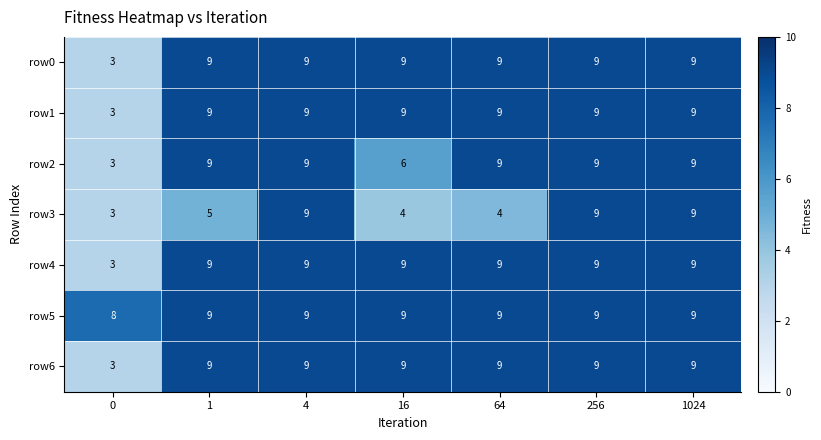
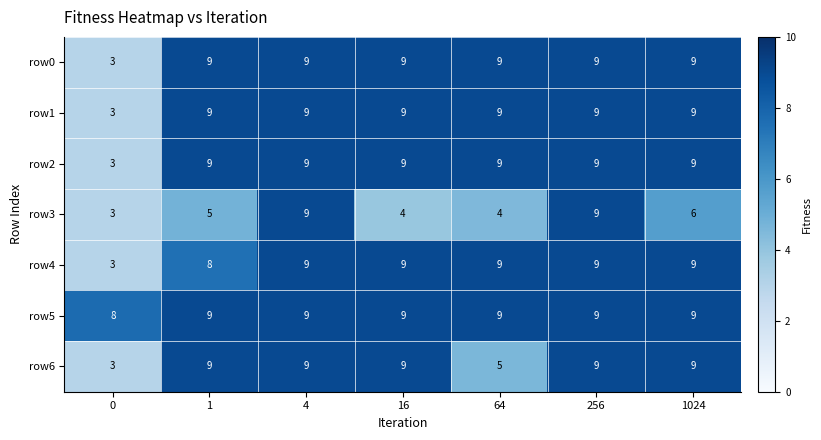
row2, 16: 6 -> 9
row3, 1024: 9 -> 6
row4, 1: 9 -> 8
row6, 64: 9 -> 5
